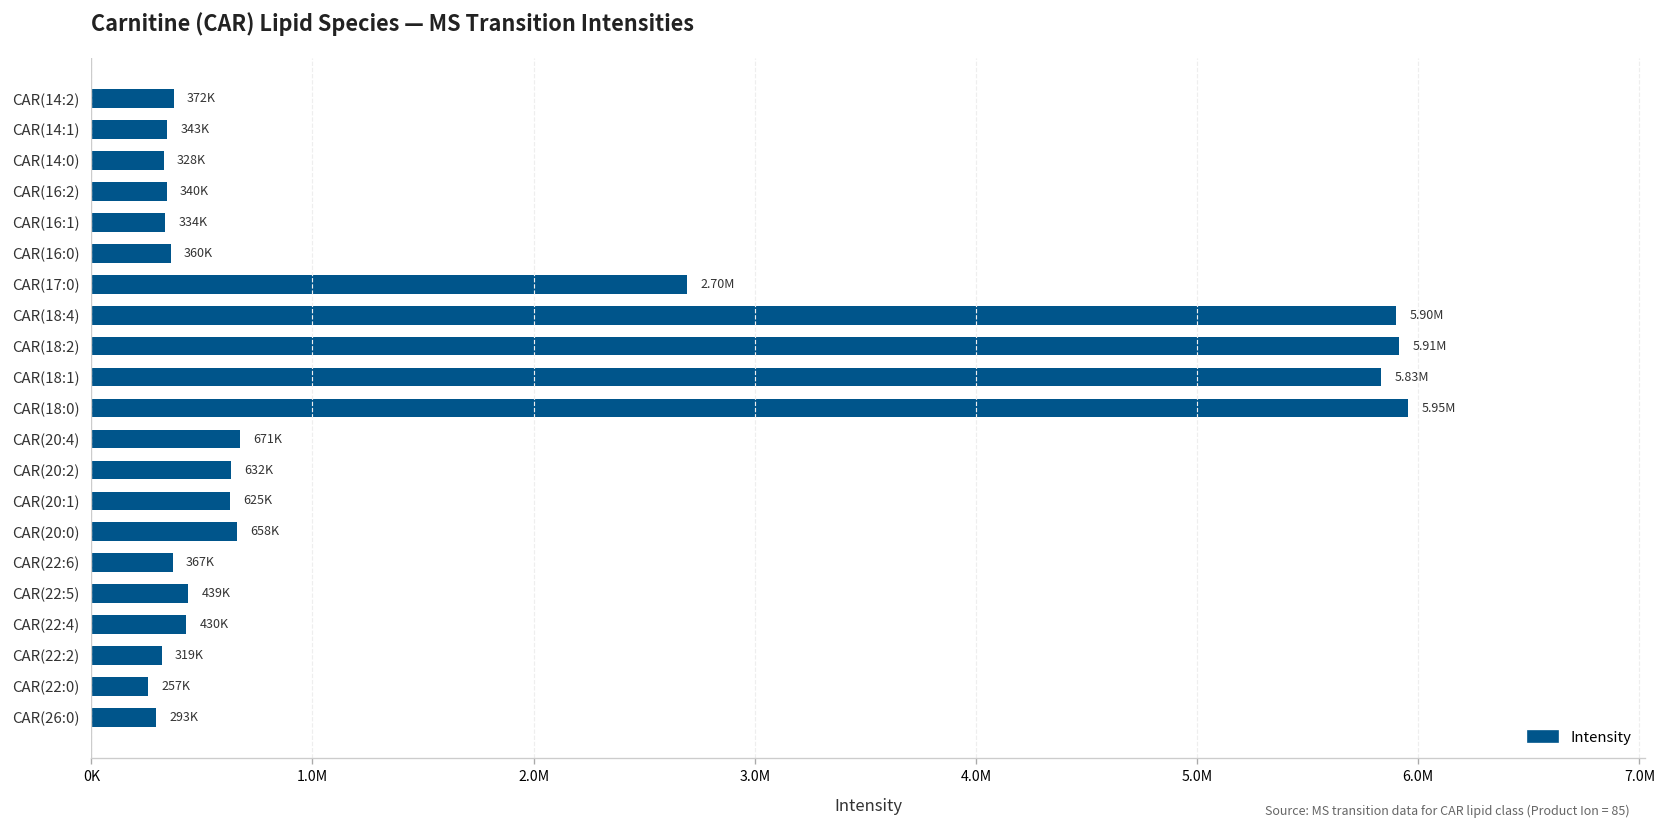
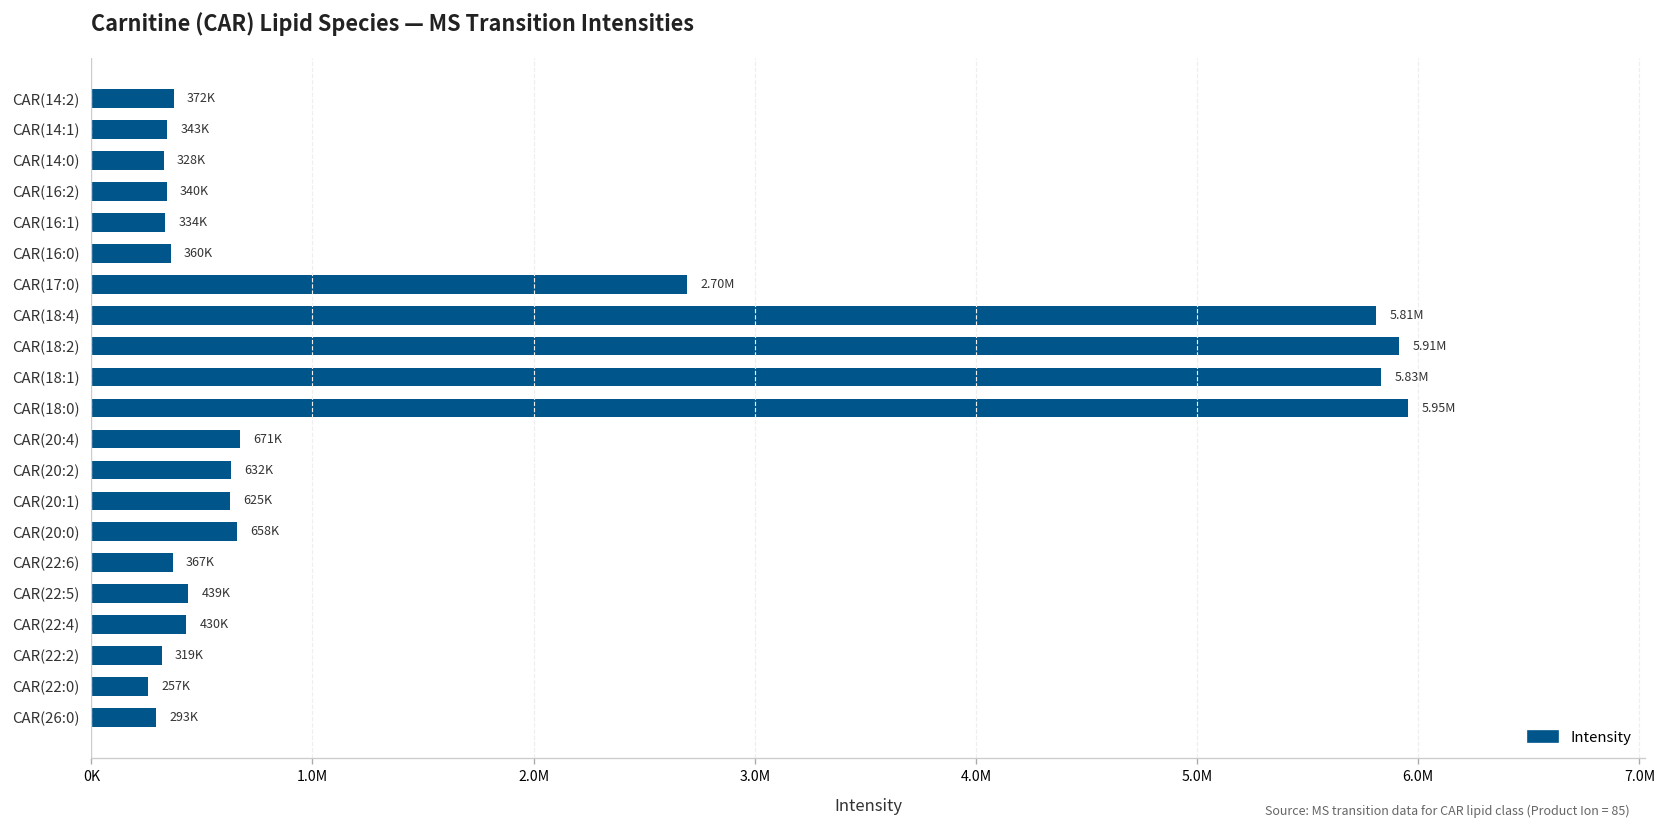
CAR(18:4): 5.90M -> 5.81M
